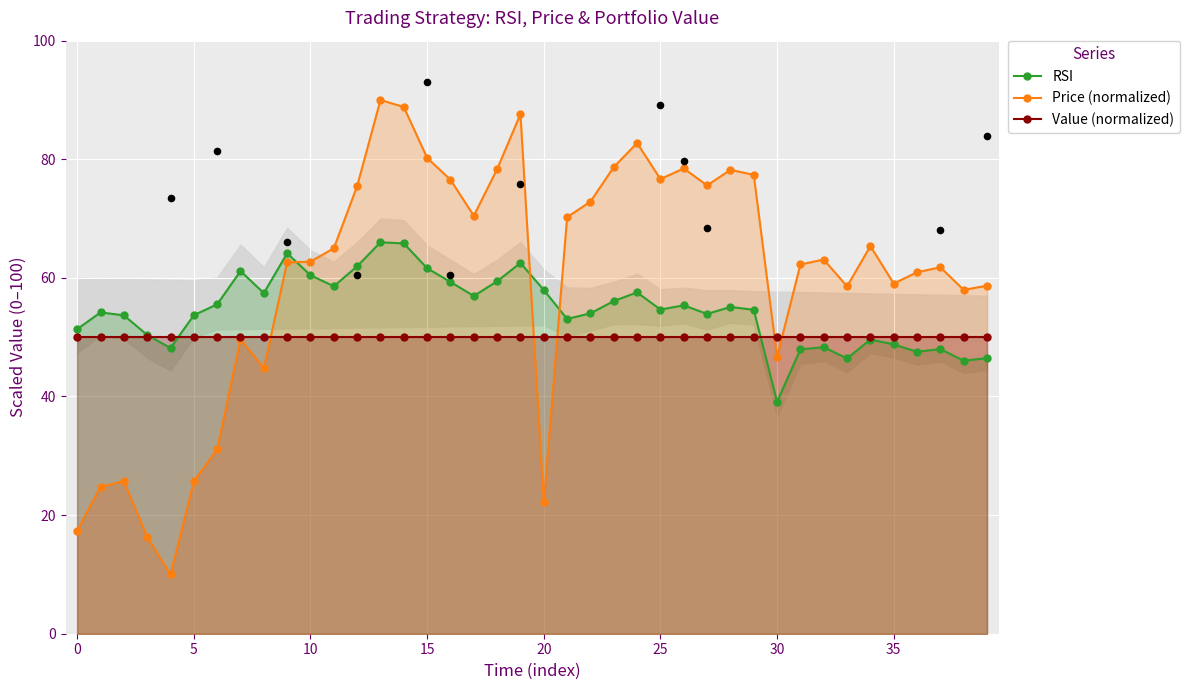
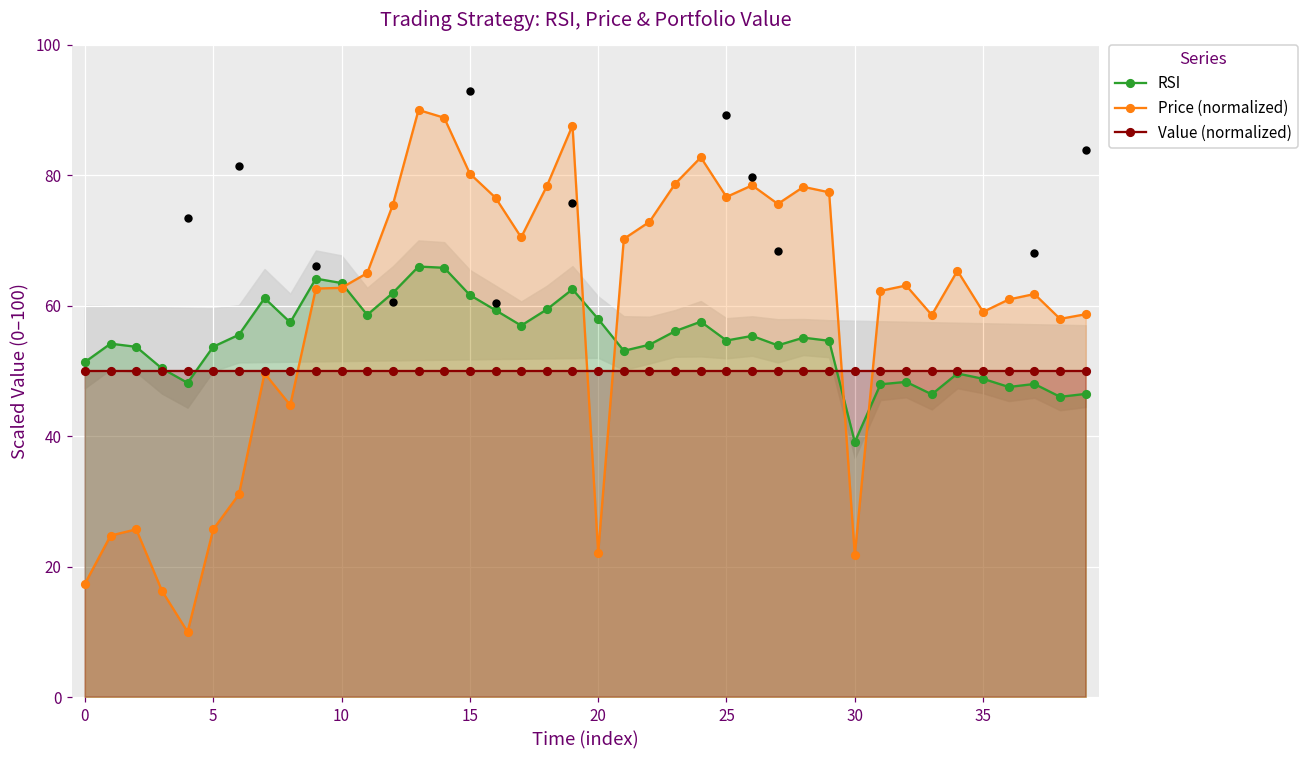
RSI, 10: 60 -> 63
Price (normalized), 30: 47 -> 22
